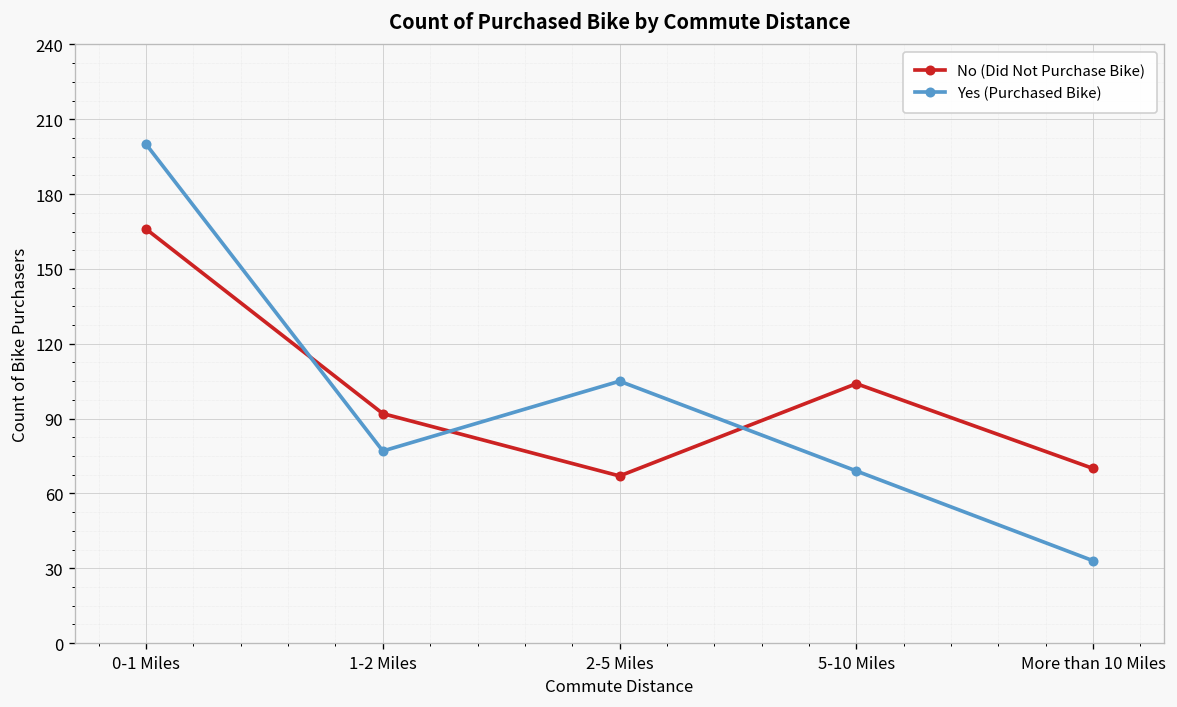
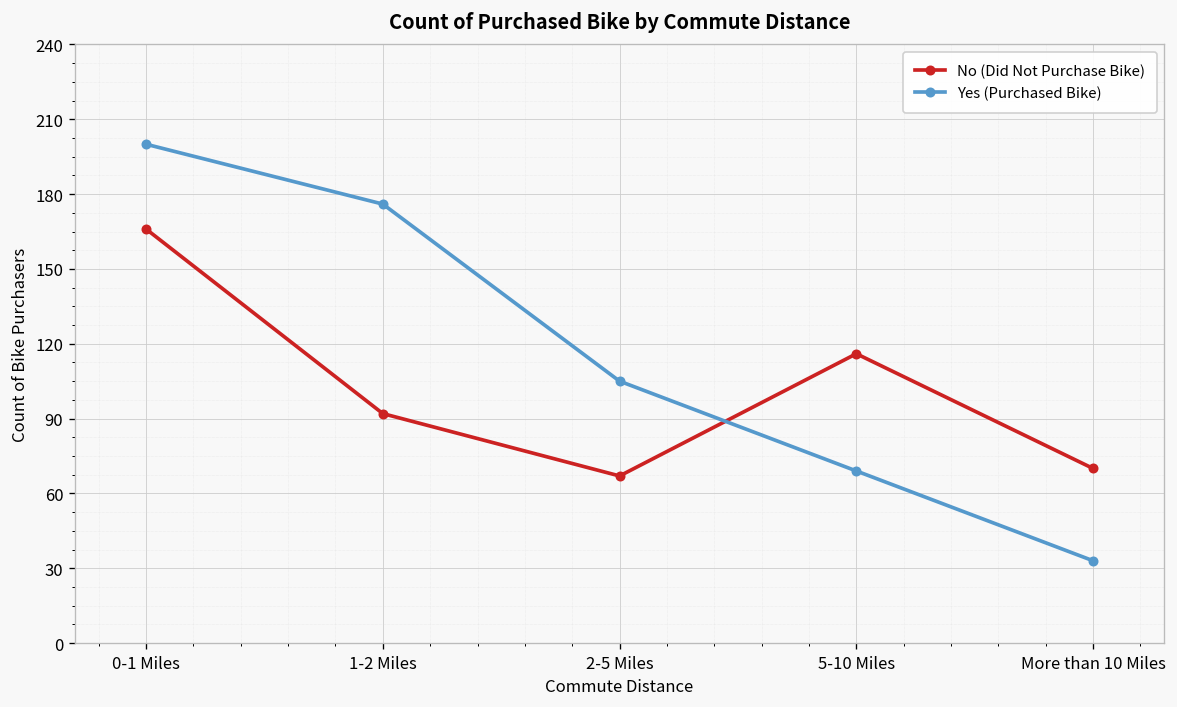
Yes (Purchased Bike), 1-2 Miles: 77 -> 176
No (Did Not Purchase Bike), 5-10 Miles: 104 -> 116
